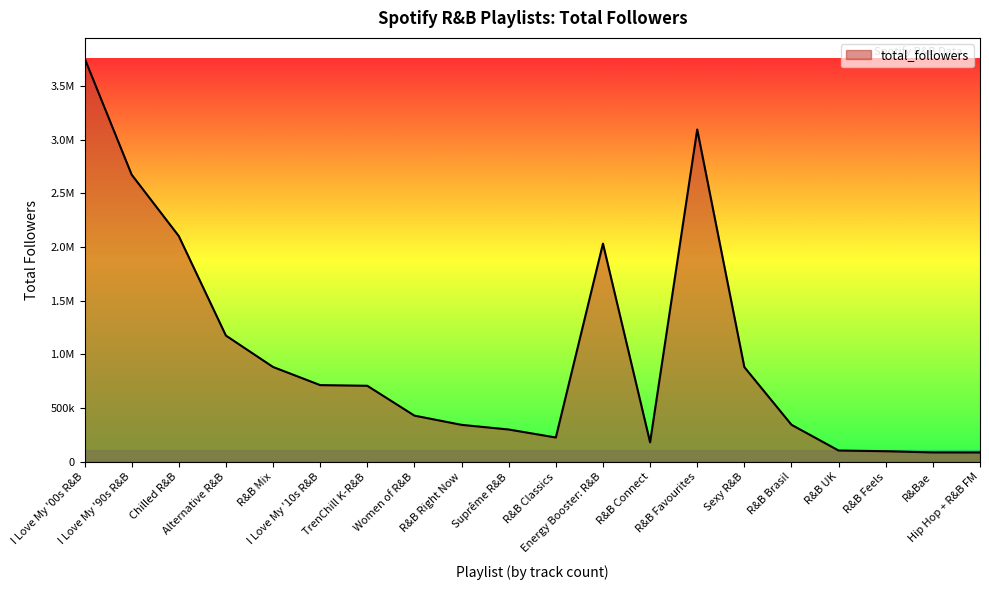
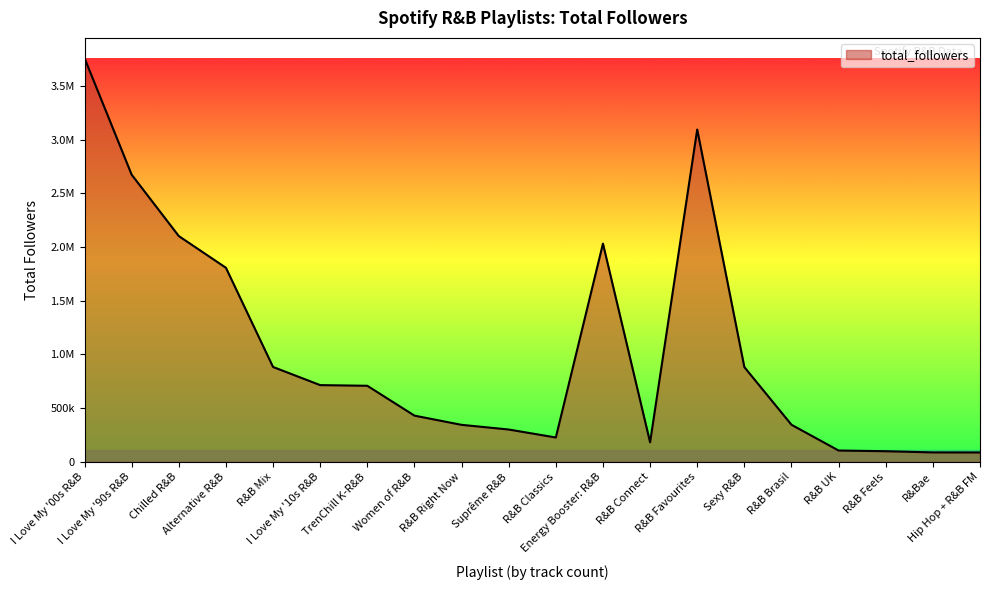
Alternative R&B: 1180000 -> 1810000
